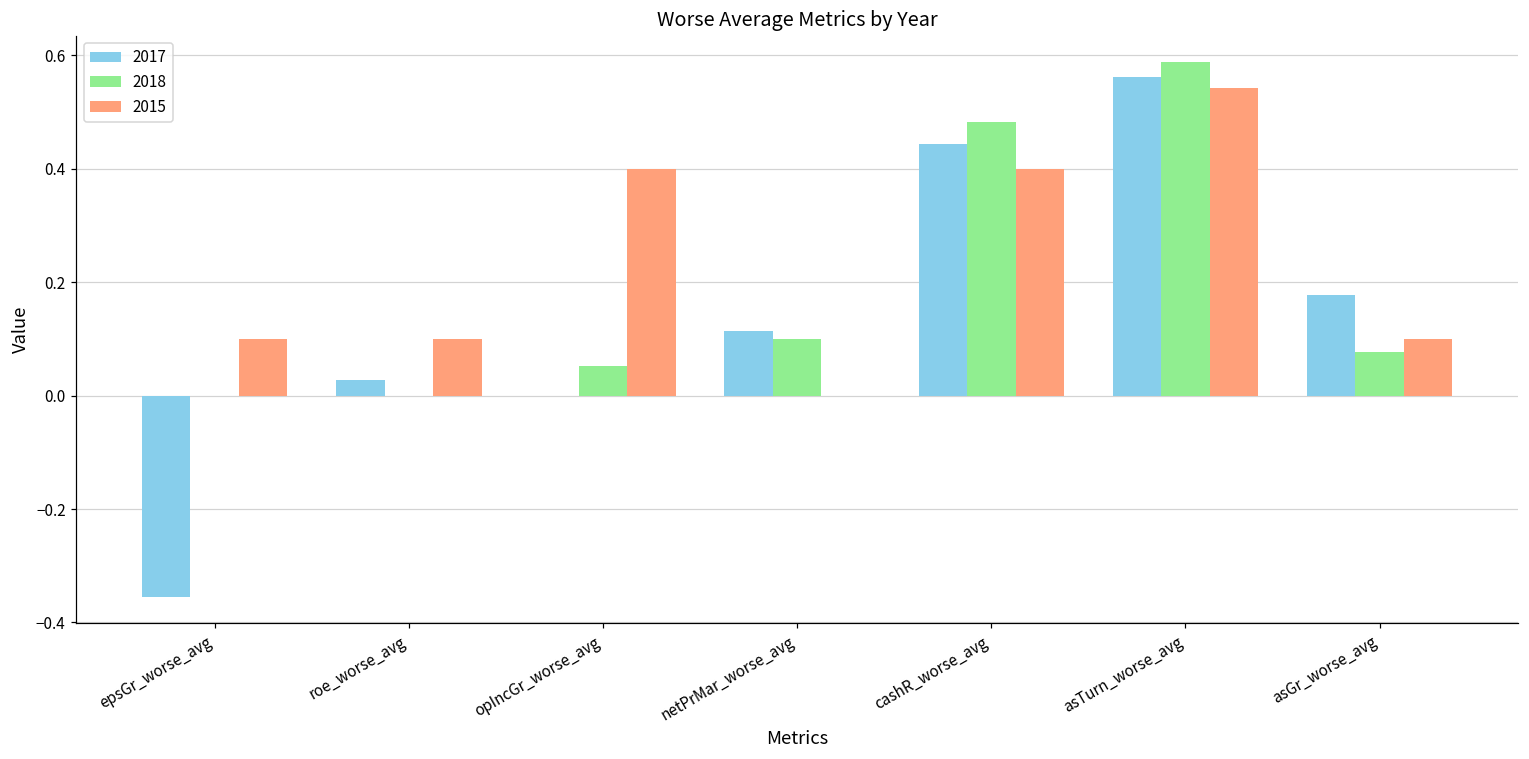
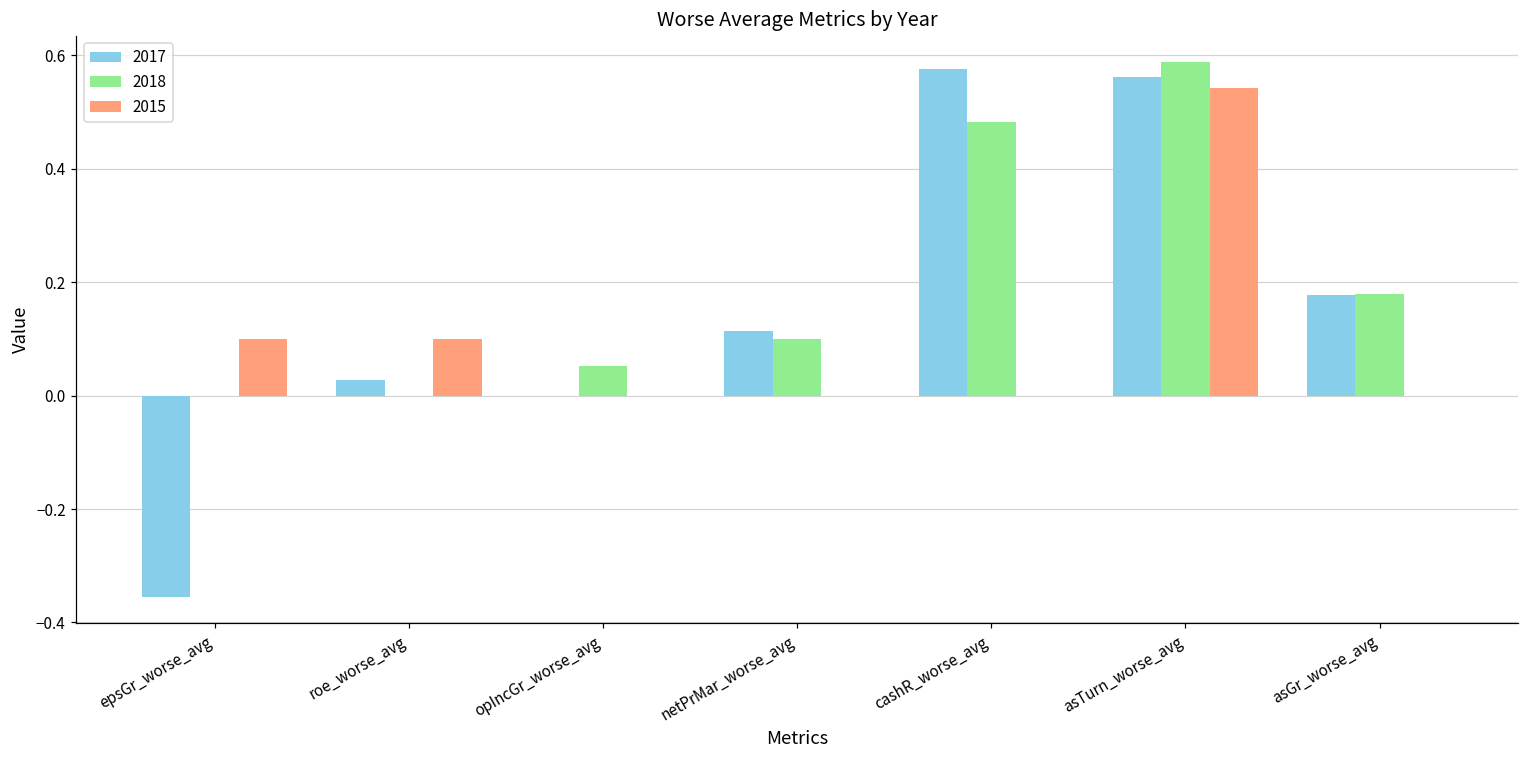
2015, opIncGr_worse_avg: 0.4 -> 0.0
2017, cashR_worse_avg: 0.44 -> 0.58
2015, cashR_worse_avg: 0.4 -> 0.0
2018, asGr_worse_avg: 0.08 -> 0.18
2015, asGr_worse_avg: 0.1 -> 0.0
